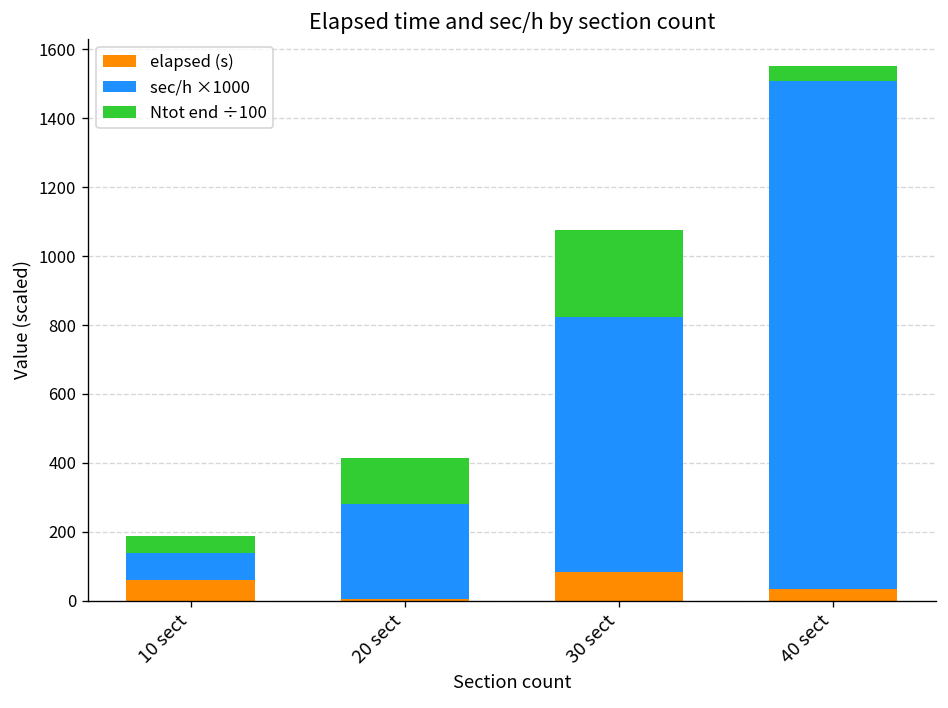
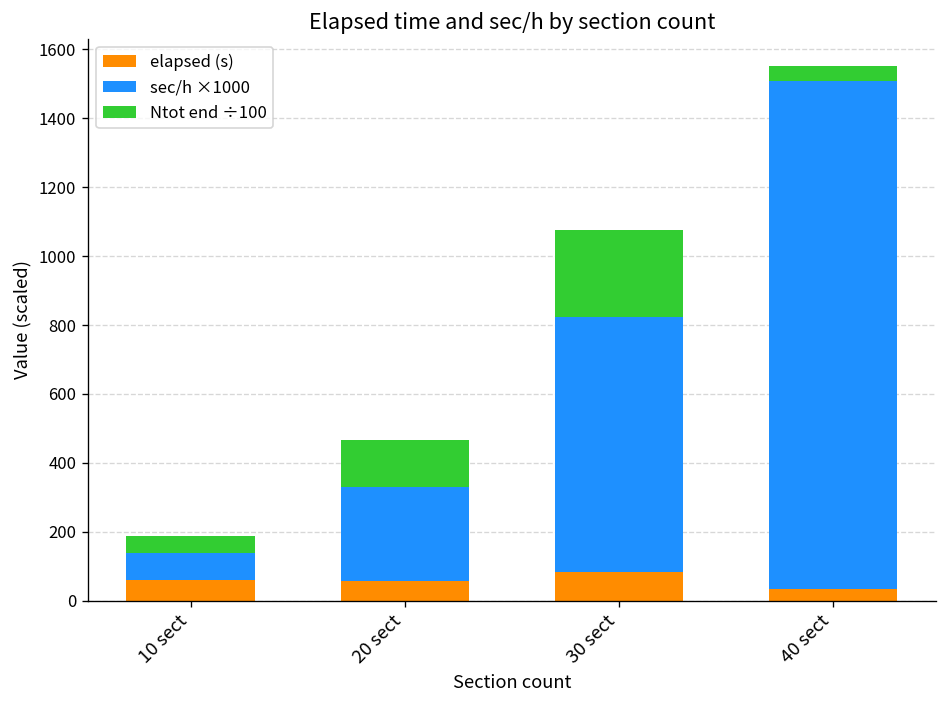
elapsed (s), 20 sect: 10 -> 60
